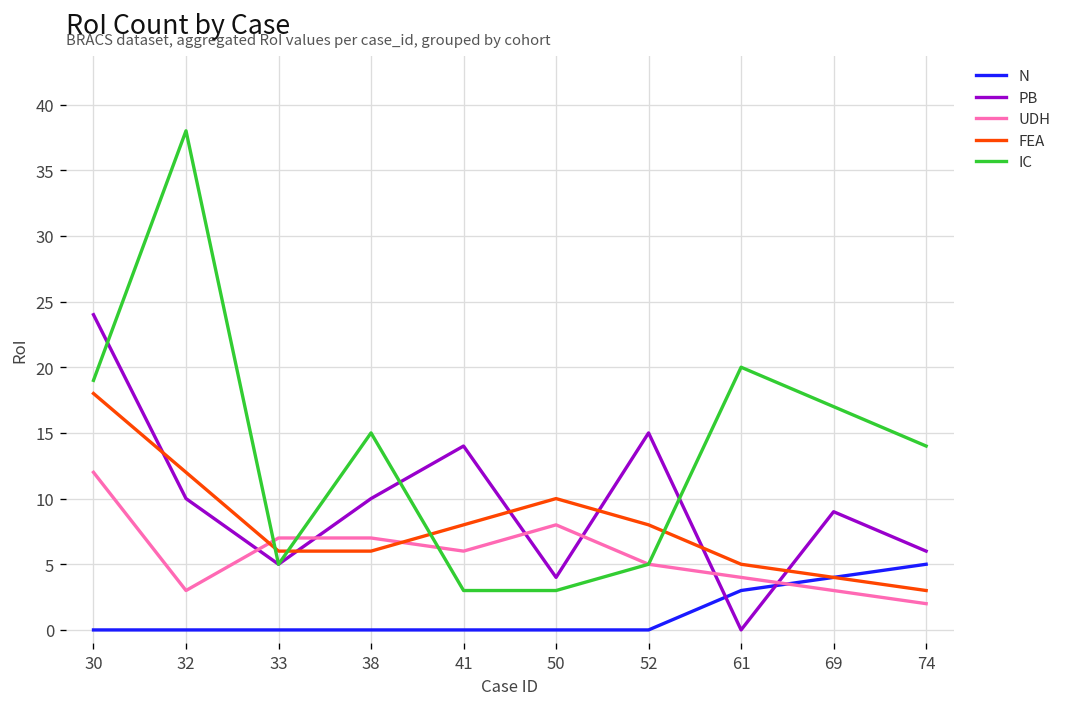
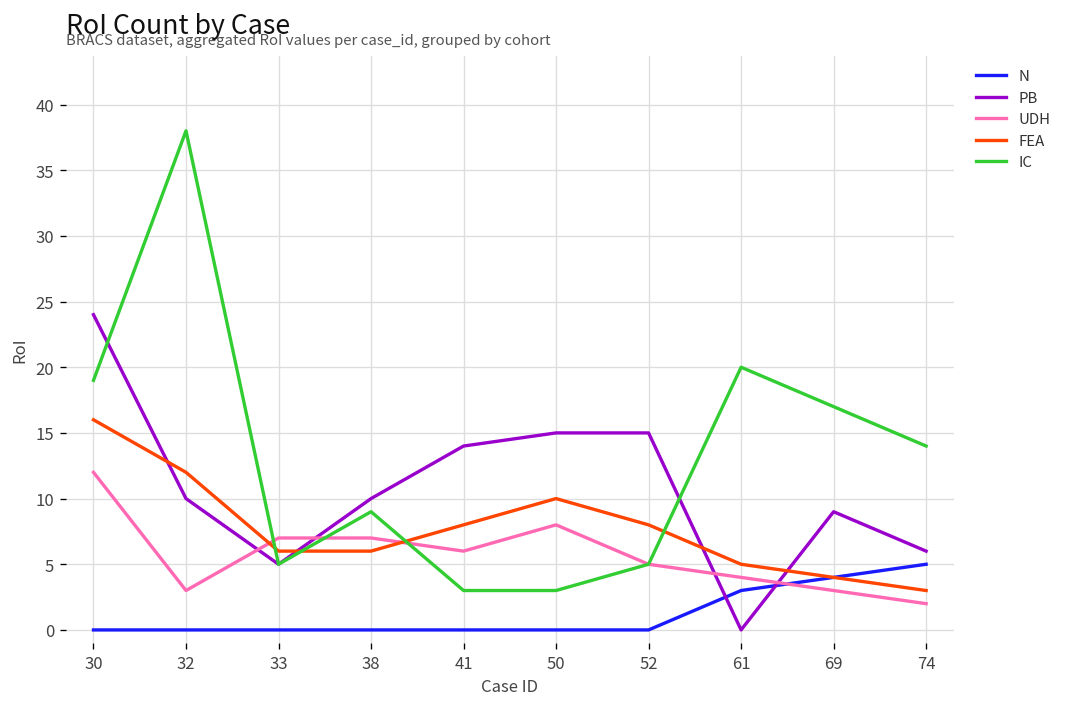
FEA, 30: 18 -> 16
IC, 38: 15 -> 9
PB, 50: 4 -> 15
